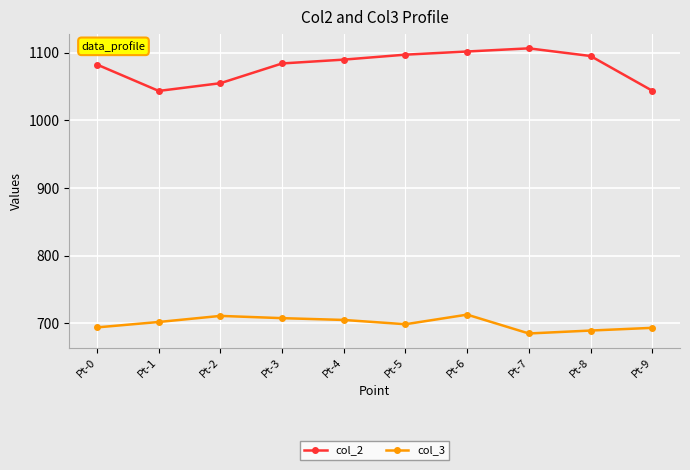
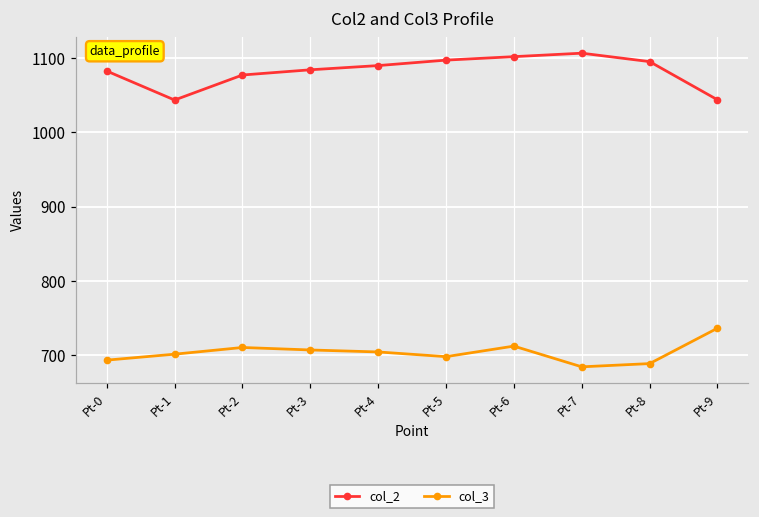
col_2, Pt-2: 1060 -> 1080
col_3, Pt-9: 690 -> 740
